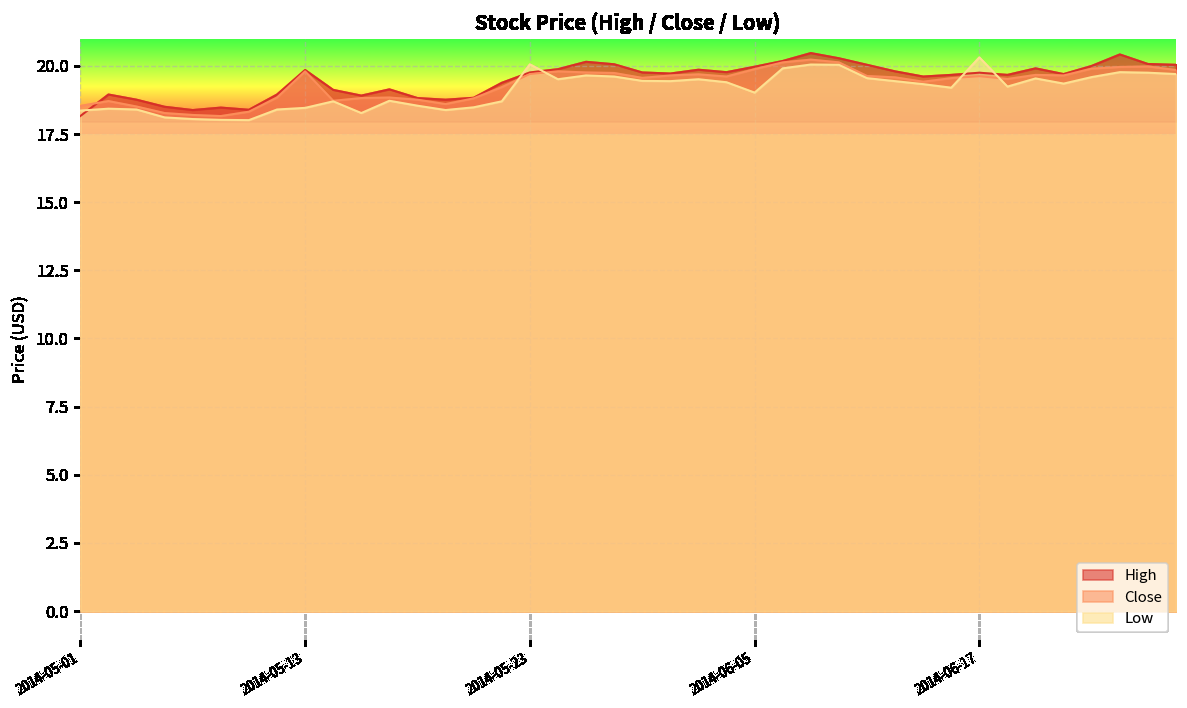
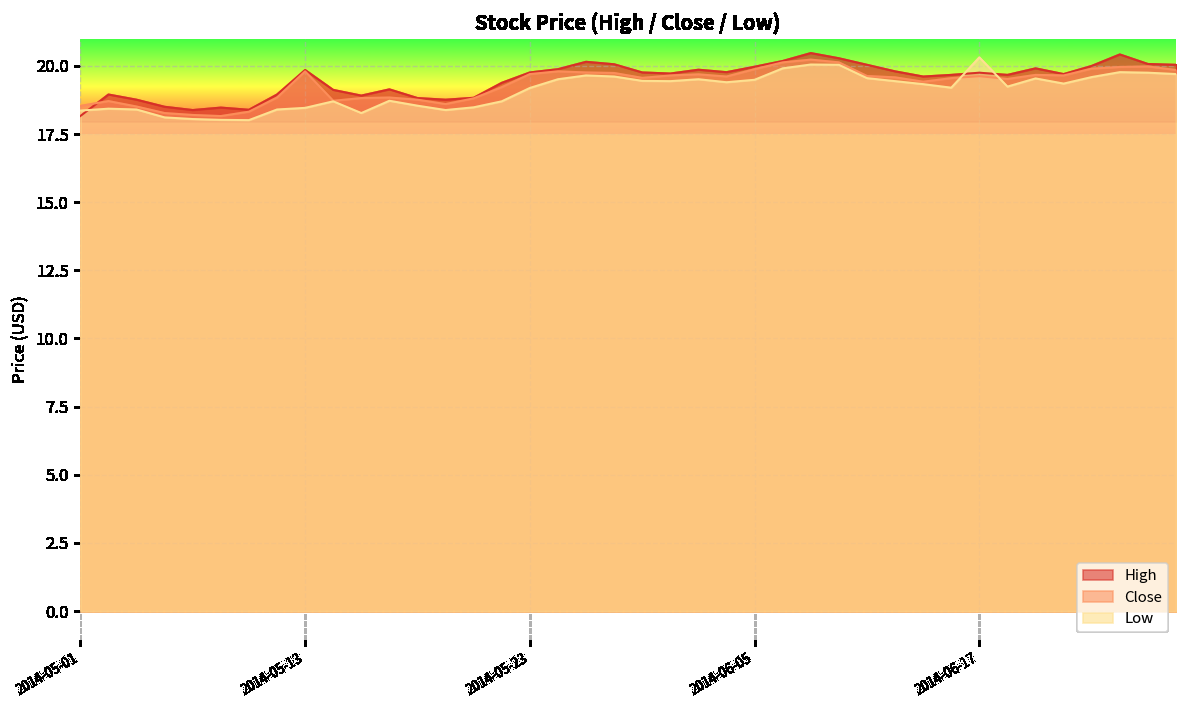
Low, 2014-05-23: 20.1 -> 19.2
Low, 2014-06-05: 19.0 -> 19.5
